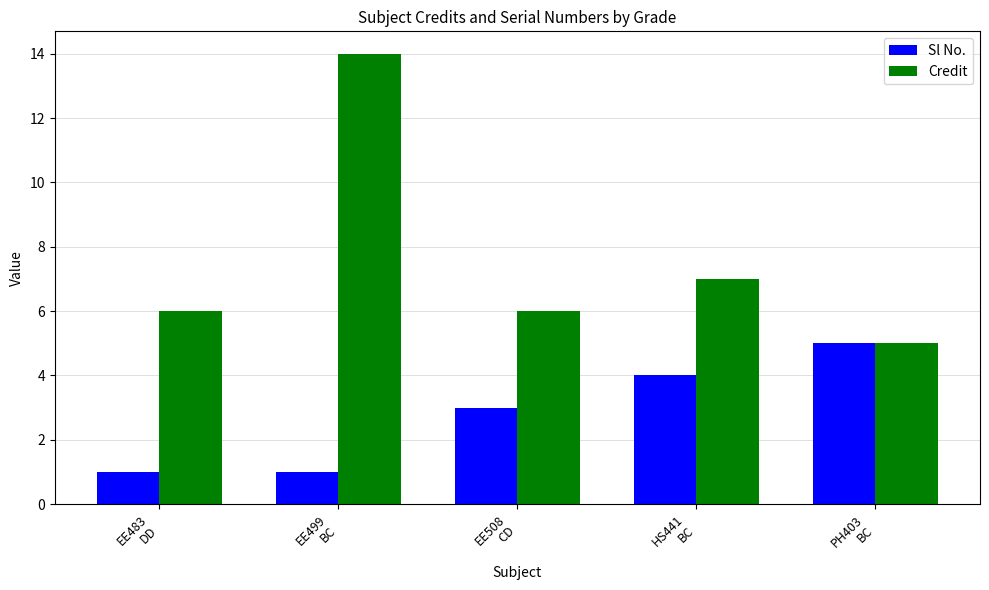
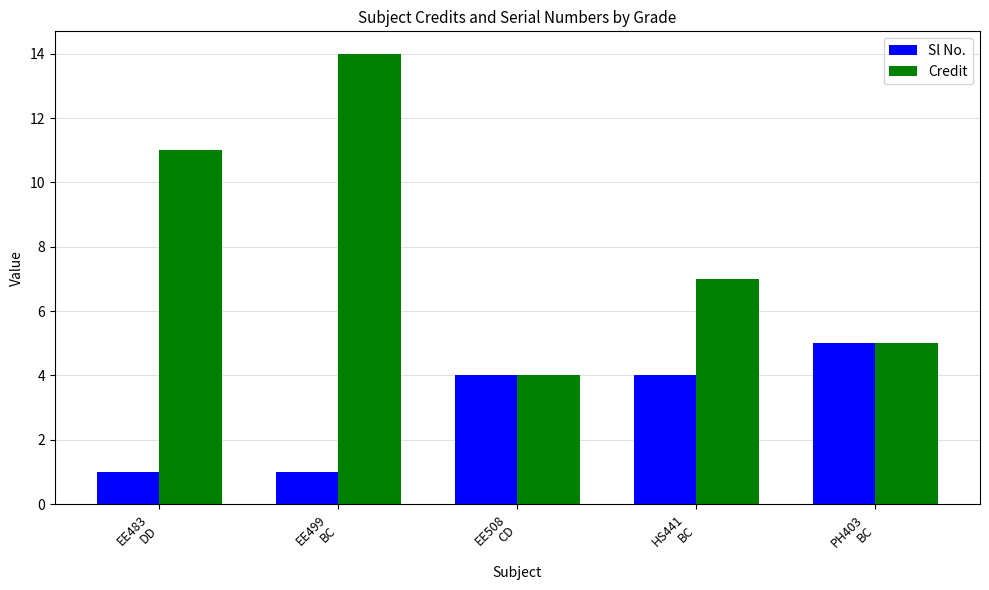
Credit, EE483 DD: 6 -> 11
Sl No., EE508 CD: 3 -> 4
Credit, EE508 CD: 6 -> 4
